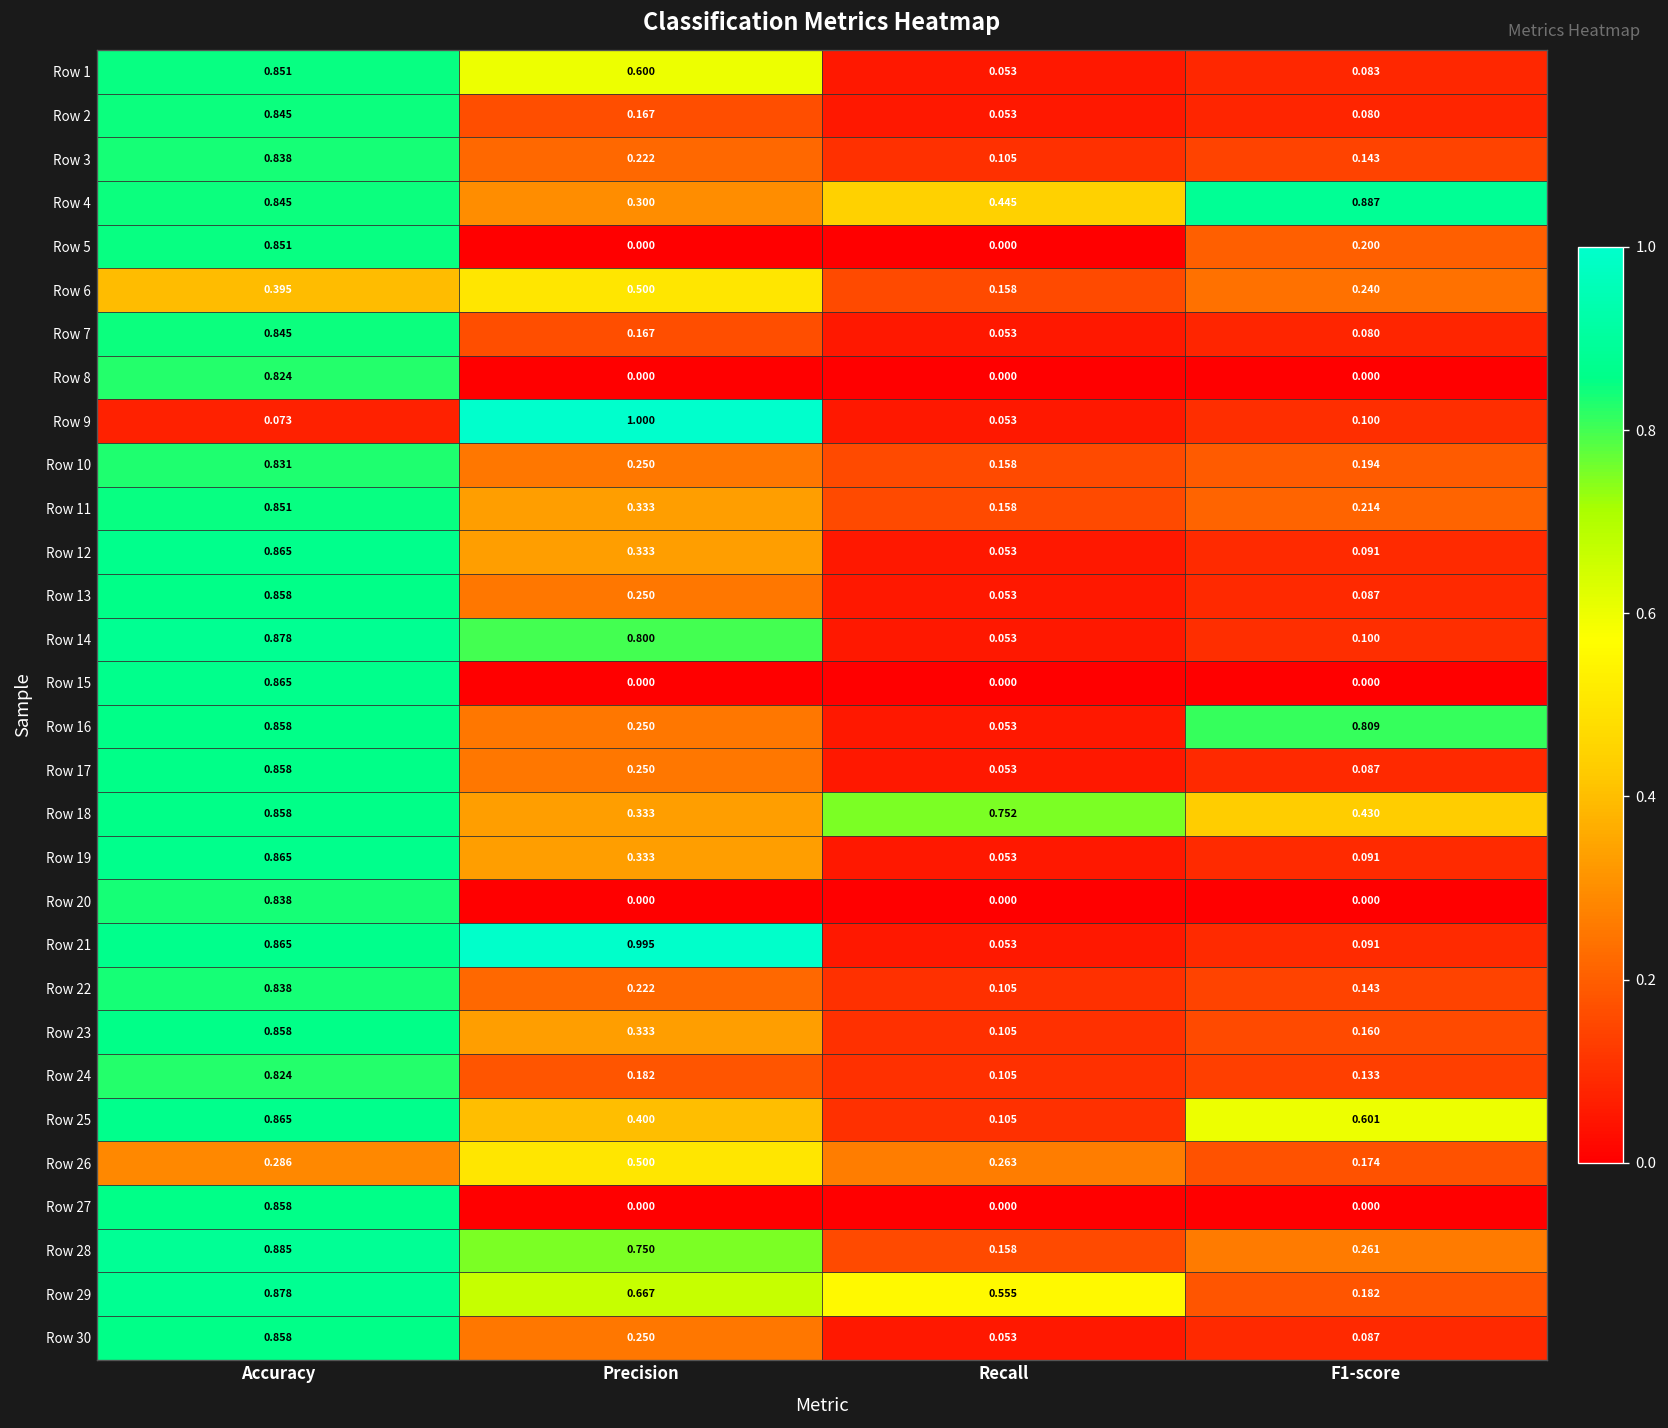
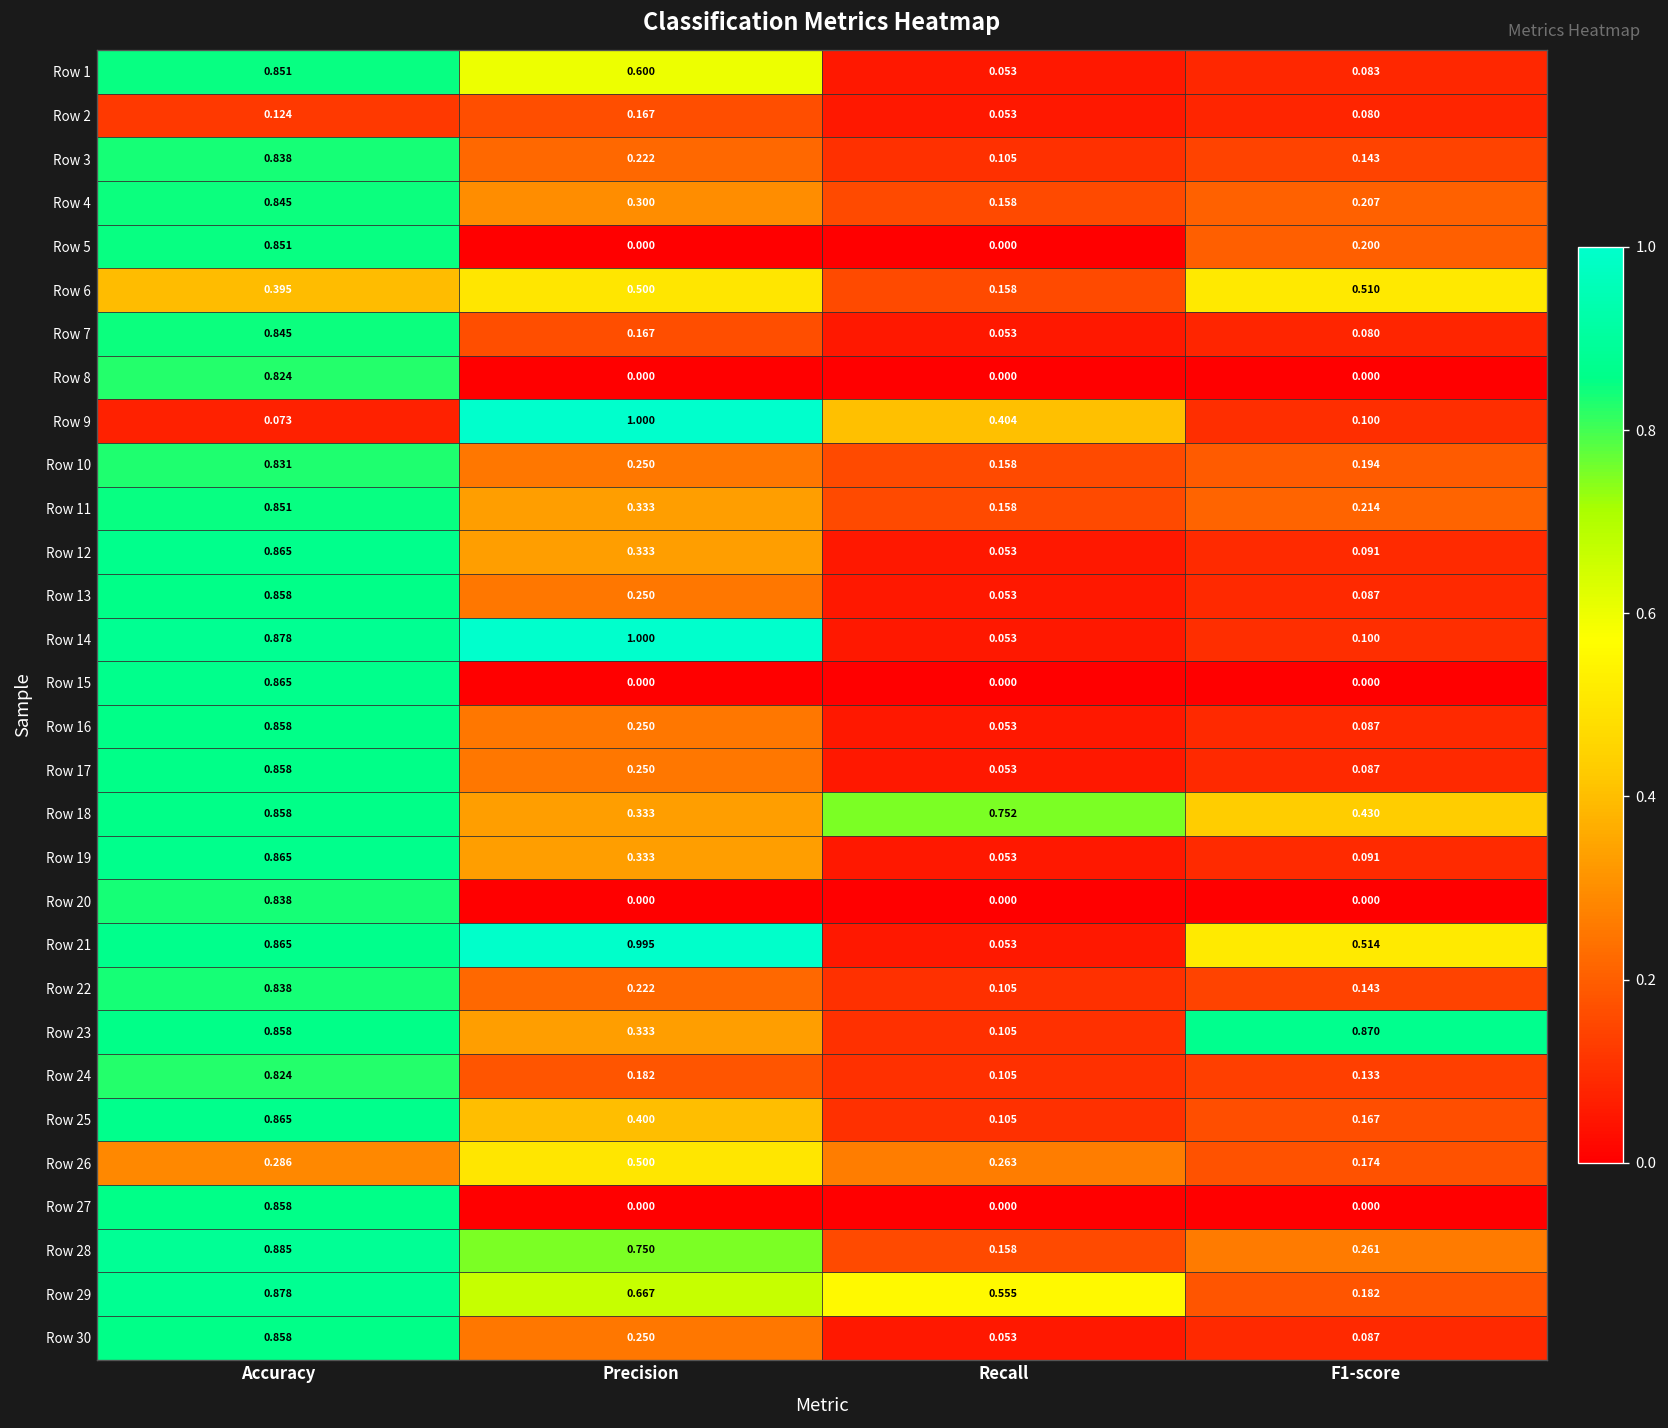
Row 2, Accuracy: 0.845 -> 0.124
Row 4, Recall: 0.445 -> 0.158
Row 4, F1-score: 0.887 -> 0.207
Row 6, F1-score: 0.240 -> 0.510
Row 9, Recall: 0.053 -> 0.404
Row 14, Precision: 0.800 -> 1.000
Row 16, F1-score: 0.809 -> 0.087
Row 21, F1-score: 0.091 -> 0.514
Row 23, F1-score: 0.160 -> 0.870
Row 25, F1-score: 0.601 -> 0.167
